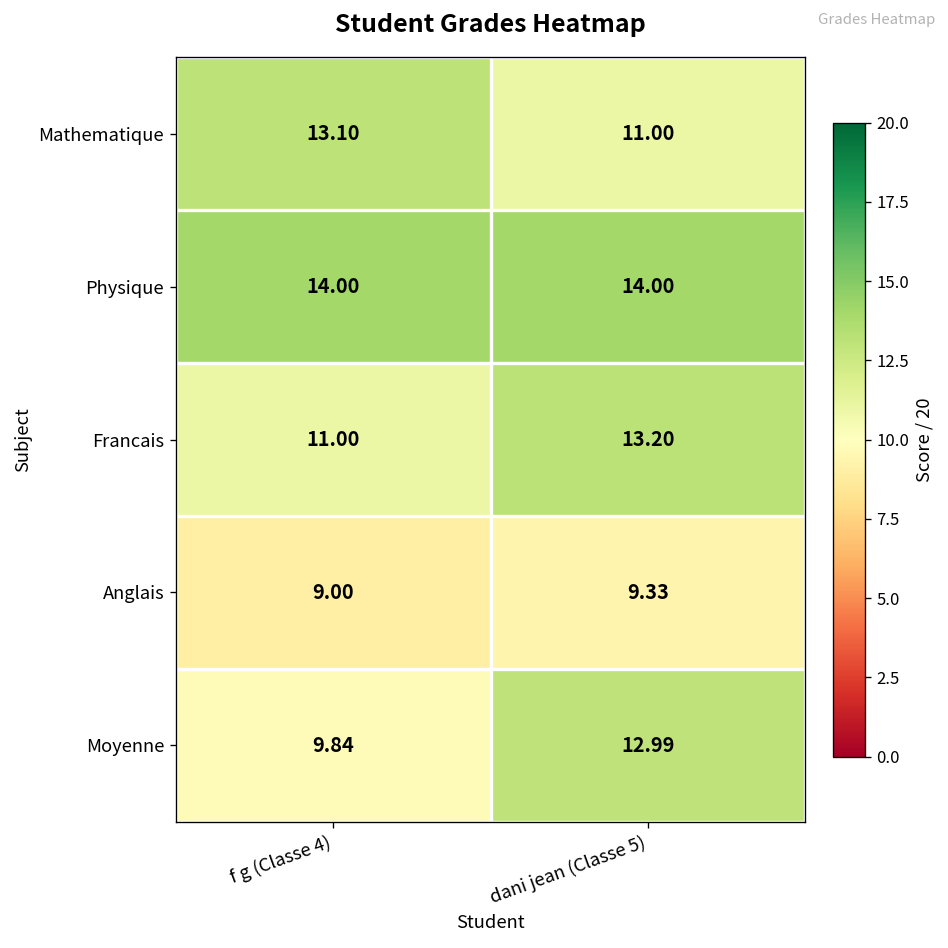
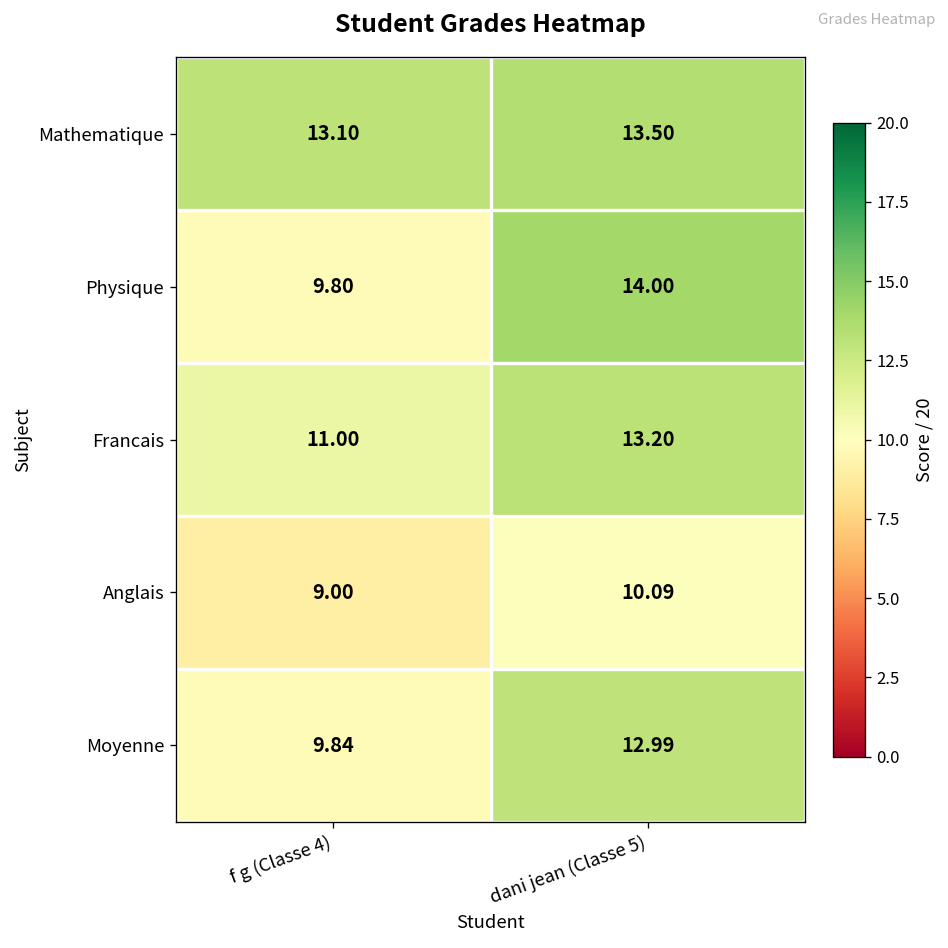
Mathematique, dani jean (Classe 5): 11.00 -> 13.50
Physique, f g (Classe 4): 14.00 -> 9.80
Anglais, dani jean (Classe 5): 9.33 -> 10.09
